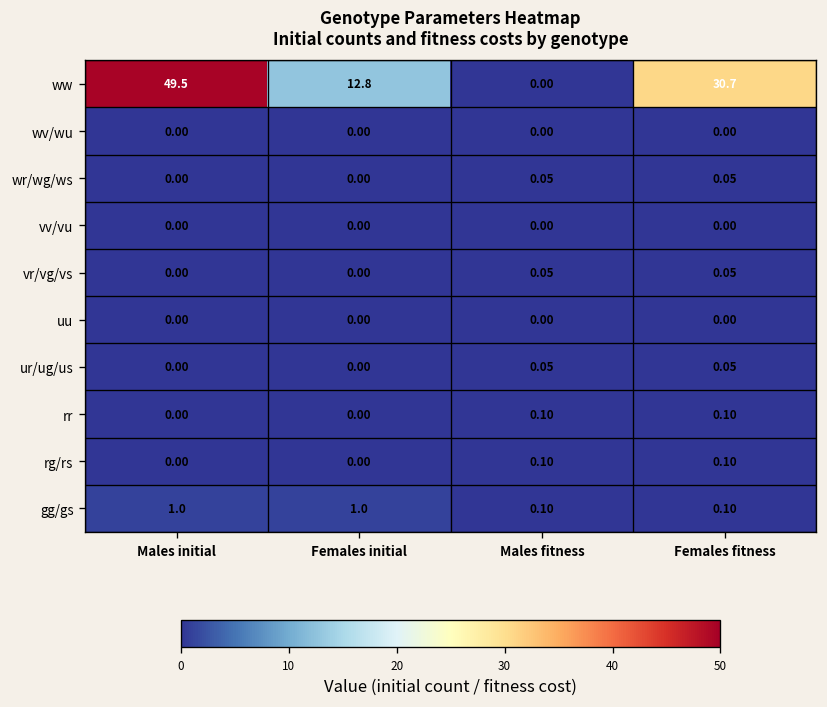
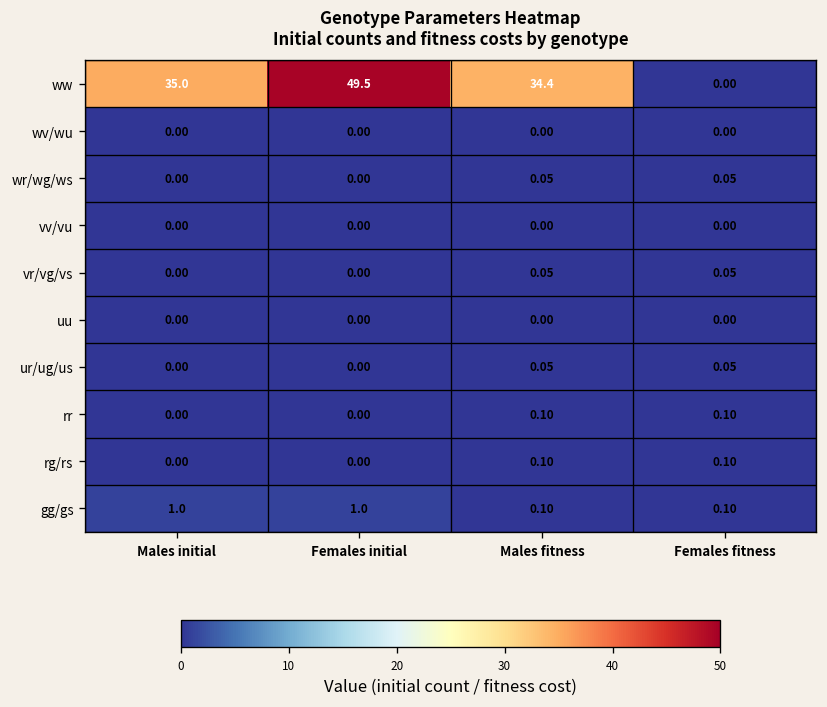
ww, Males initial: 49.5 -> 35.0
ww, Females initial: 12.8 -> 49.5
ww, Males fitness: 0.00 -> 34.4
ww, Females fitness: 30.7 -> 0.00
